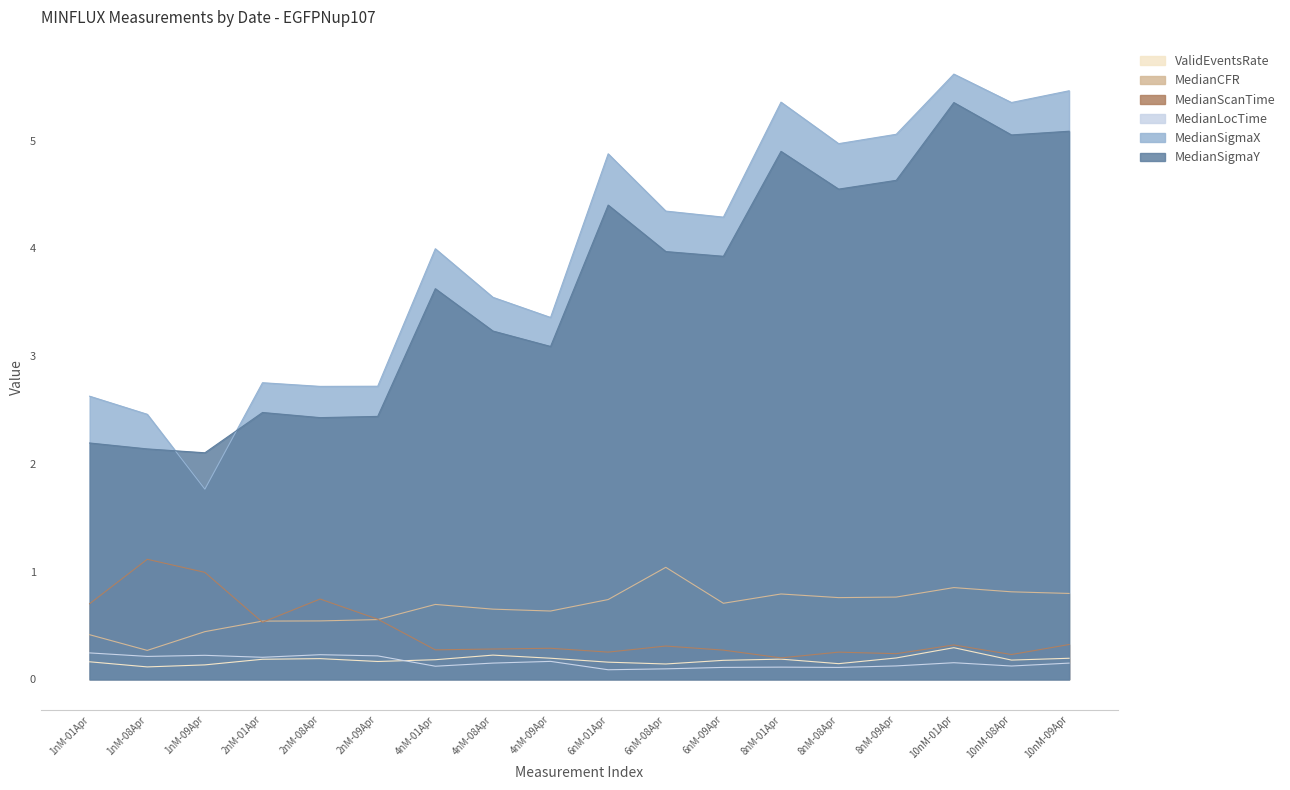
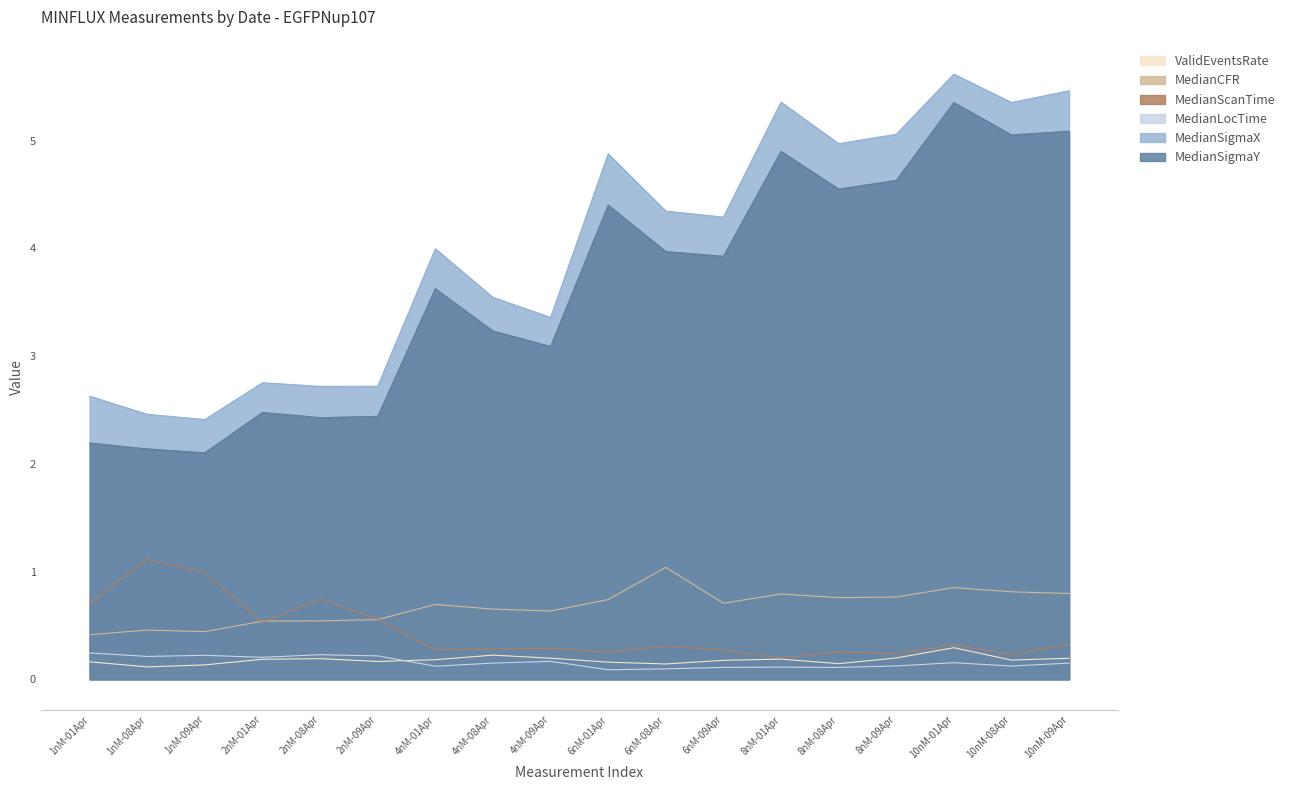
MedianCFR, 1nM-08Apr: 0.27 -> 0.46
MedianSigmaX, 1nM-09Apr: 1.77 -> 2.41
